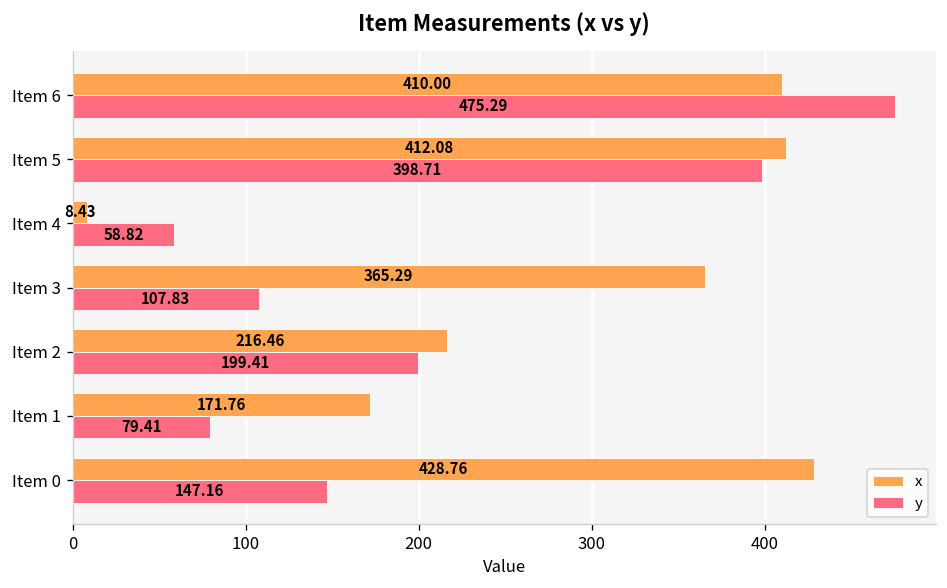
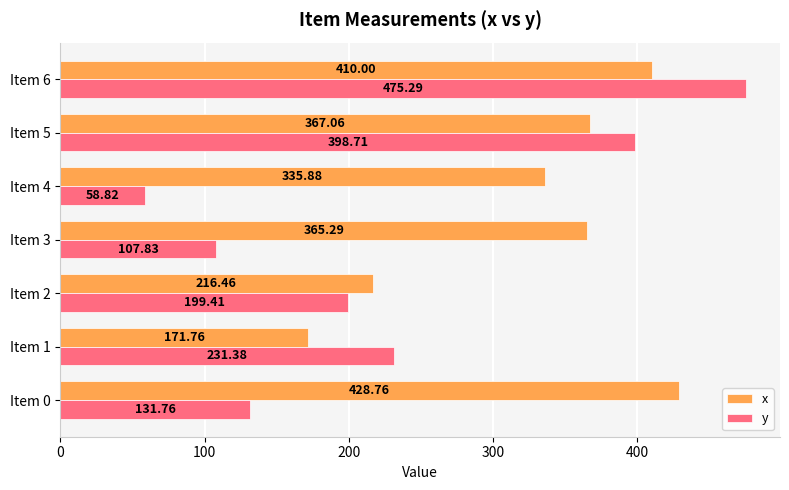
x, Item 5: 412.08 -> 367.06
x, Item 4: 8.43 -> 335.88
y, Item 1: 79.41 -> 231.38
y, Item 0: 147.16 -> 131.76
